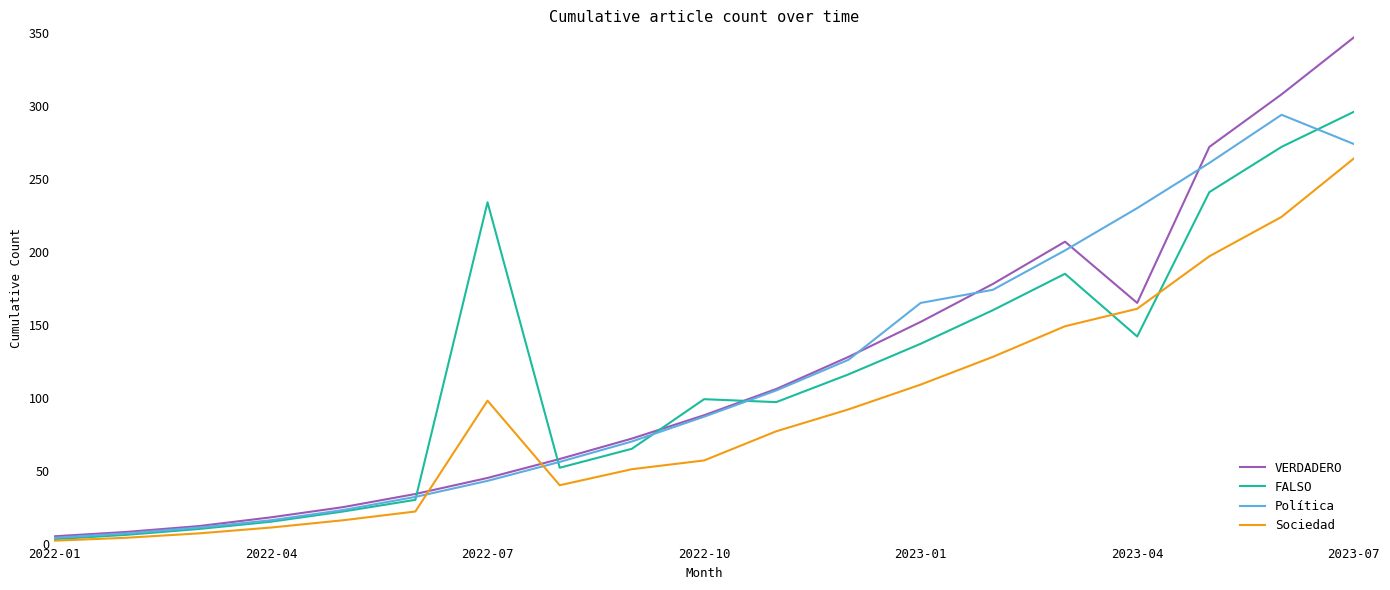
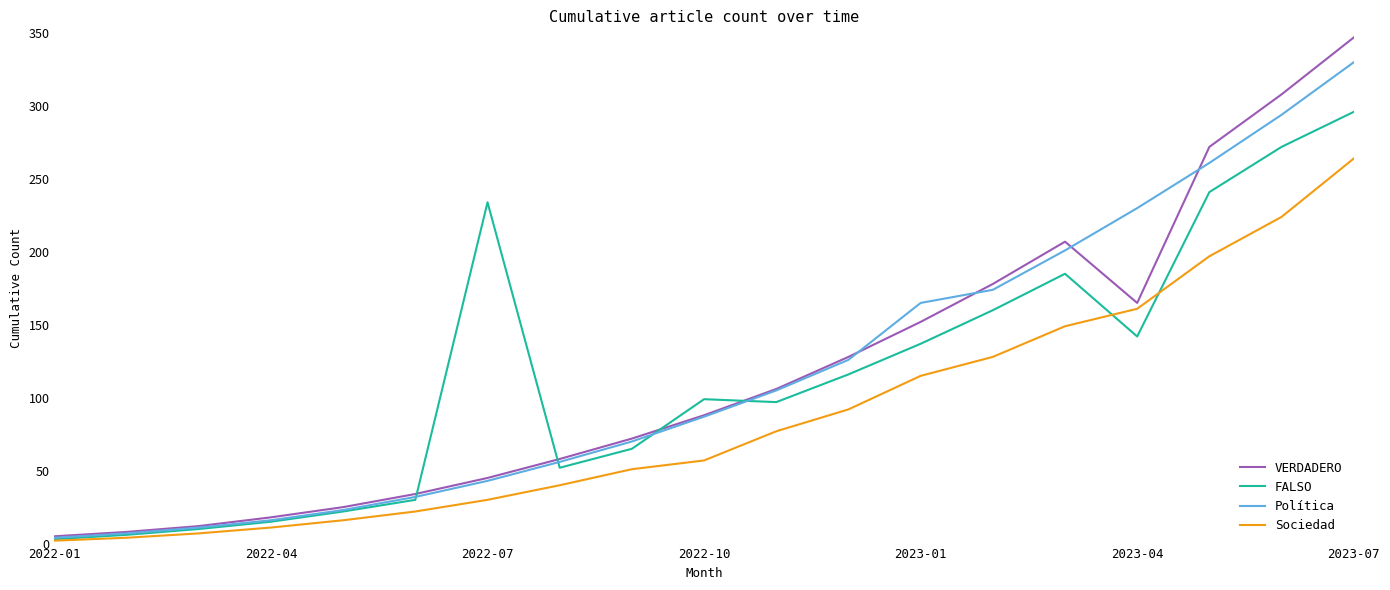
Sociedad, 2022-07: 98 -> 30
Sociedad, 2023-01: 109 -> 115
Política, 2023-07: 274 -> 330
